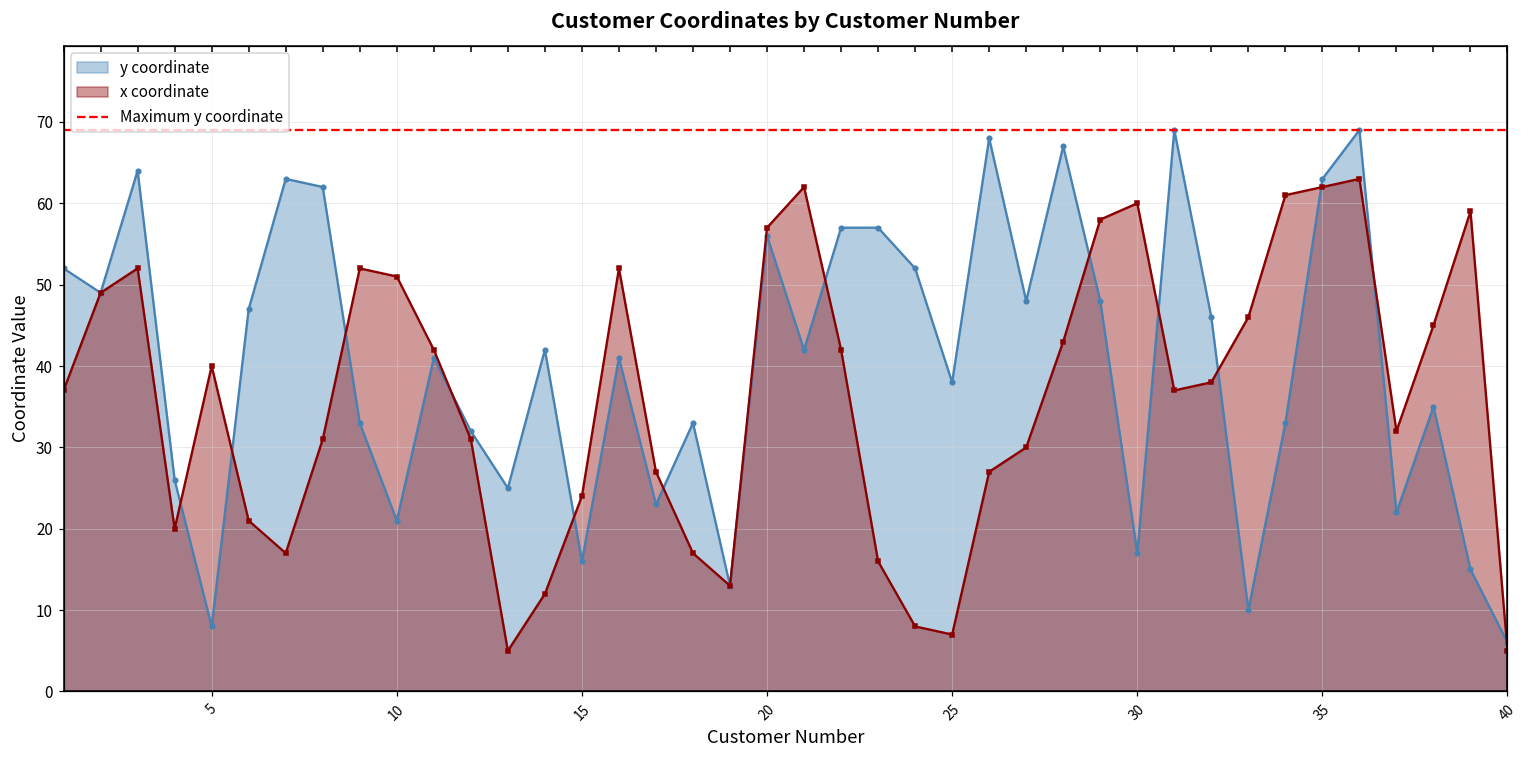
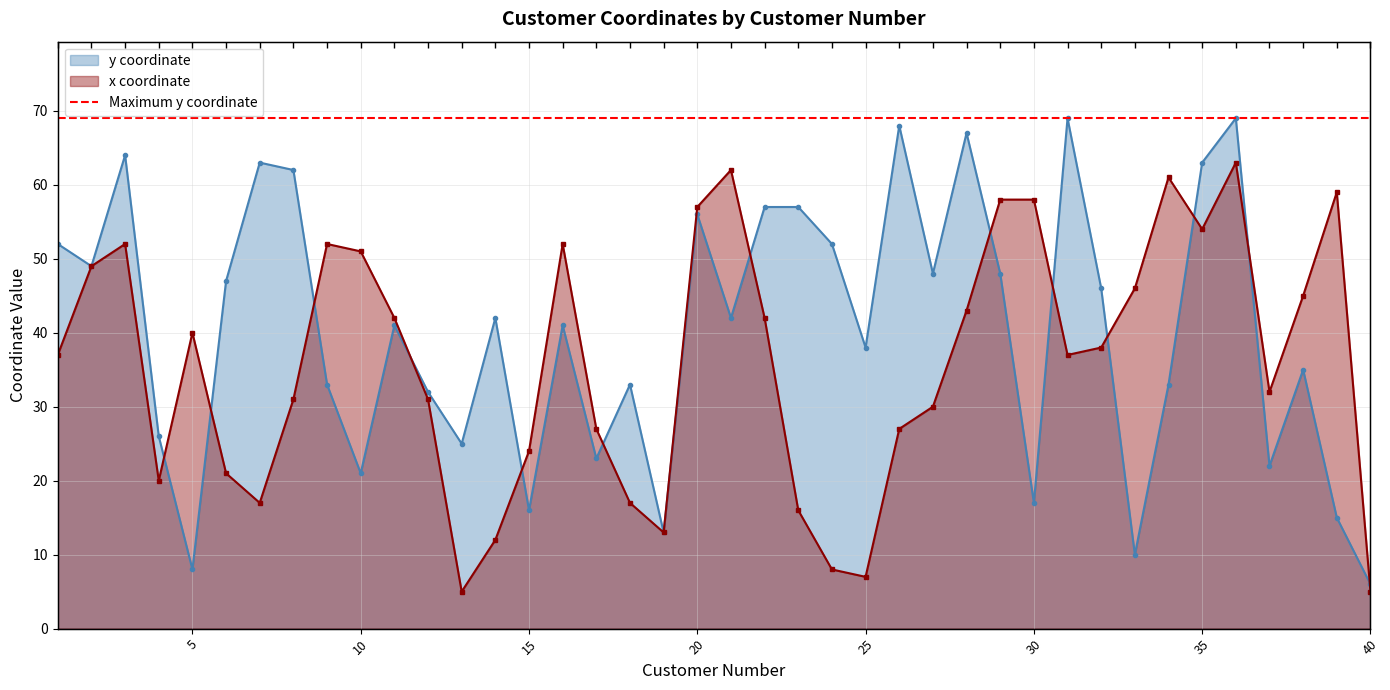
x coordinate, 30: 60 -> 58
x coordinate, 35: 62 -> 54
